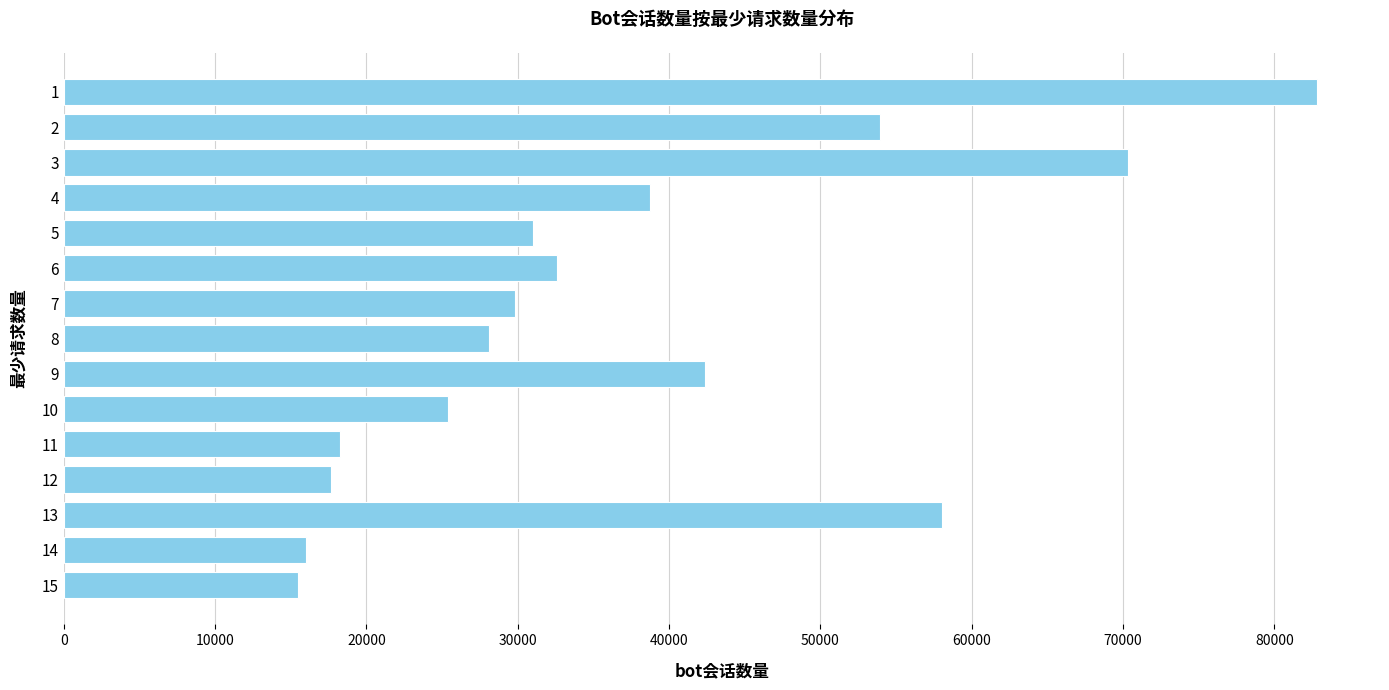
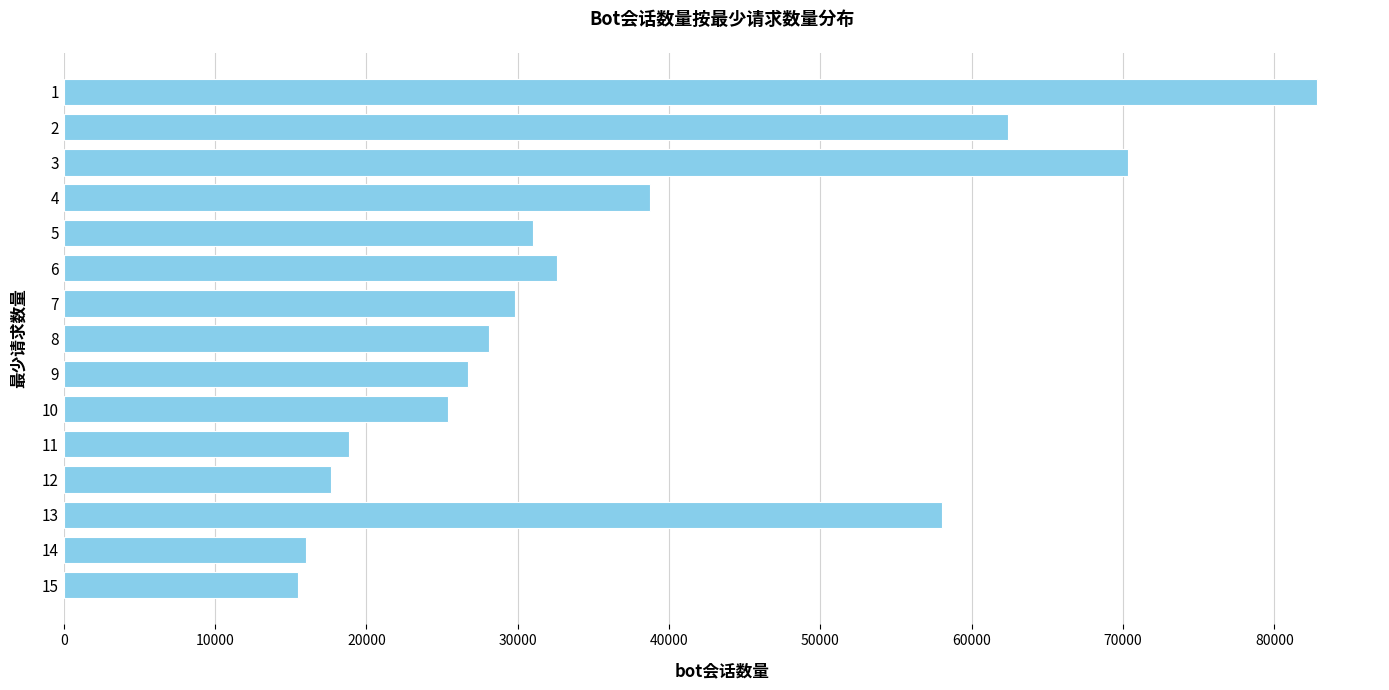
2: 54000 -> 62400
9: 42400 -> 26700
11: 18200 -> 18800
